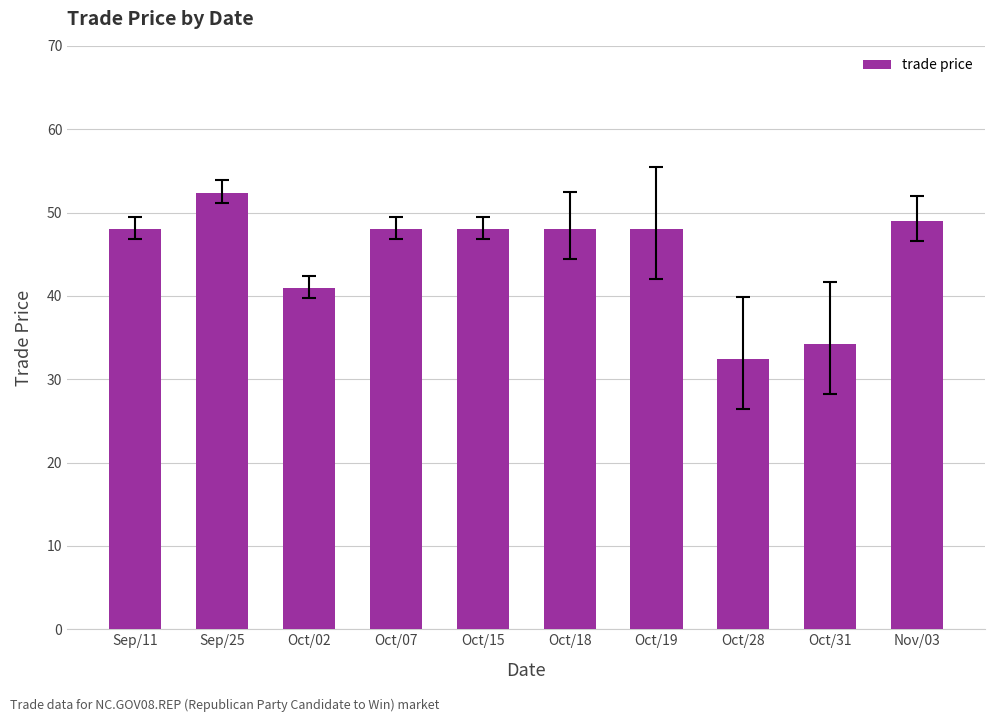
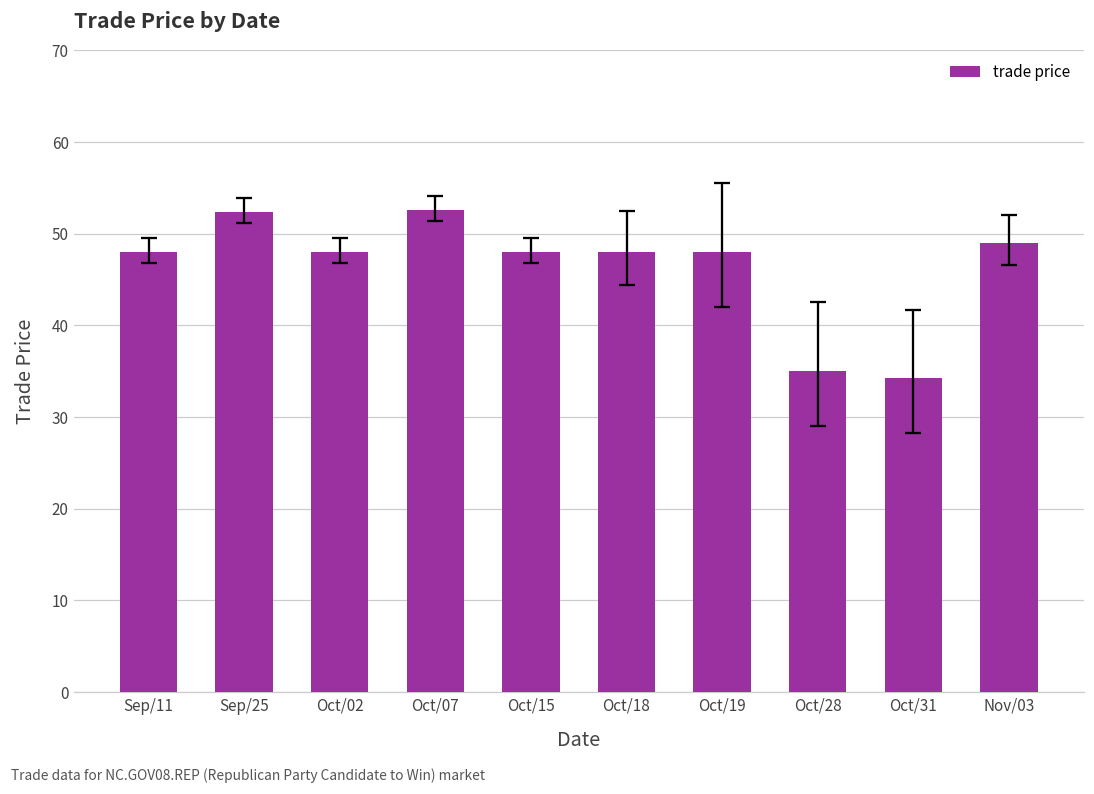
trade price, Oct/02: 41 -> 48
trade price, Oct/07: 48 -> 53
trade price, Oct/28: 32 -> 35
